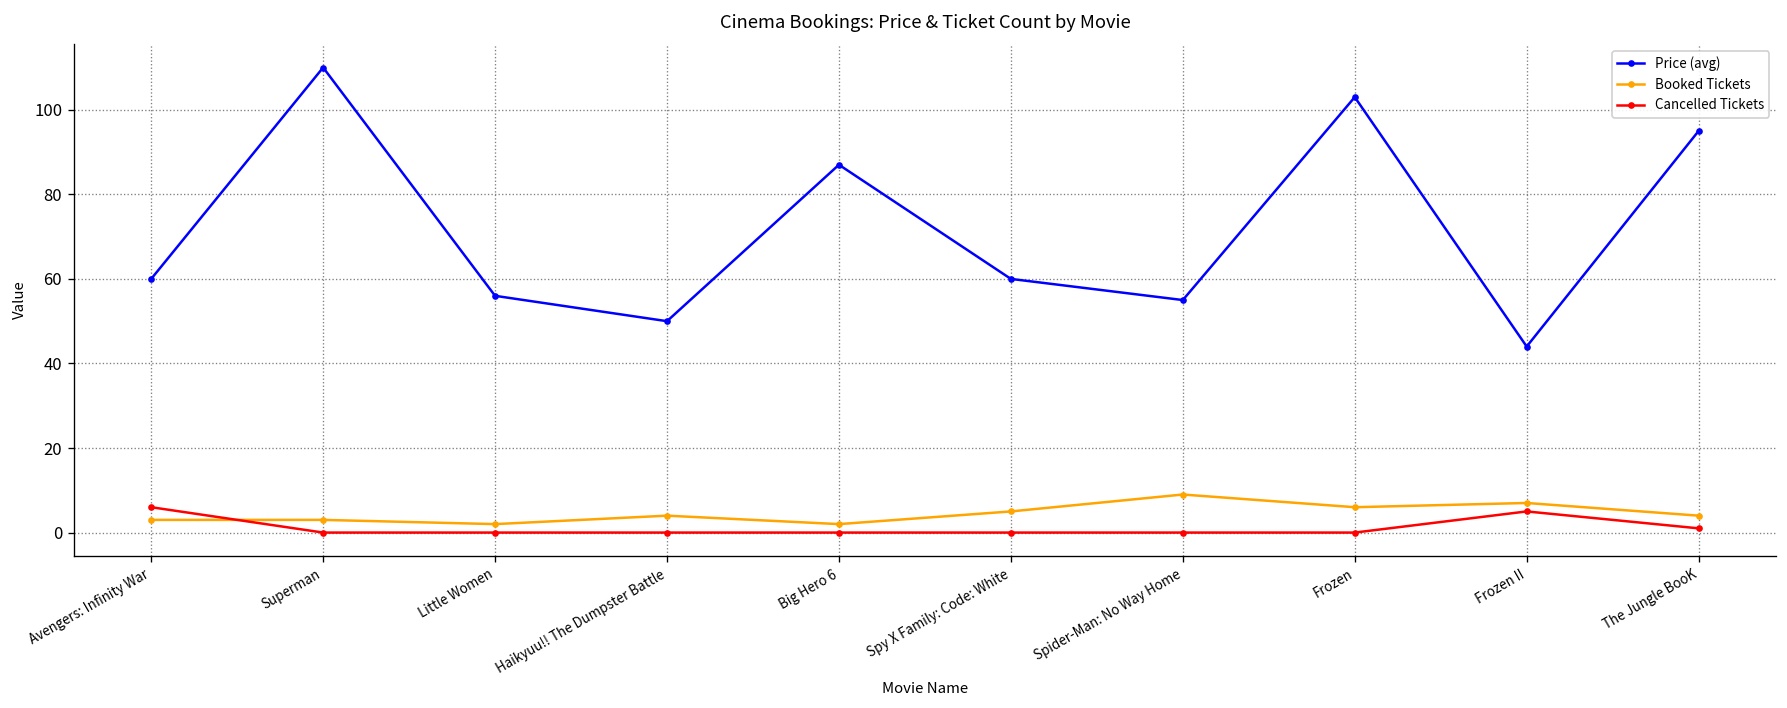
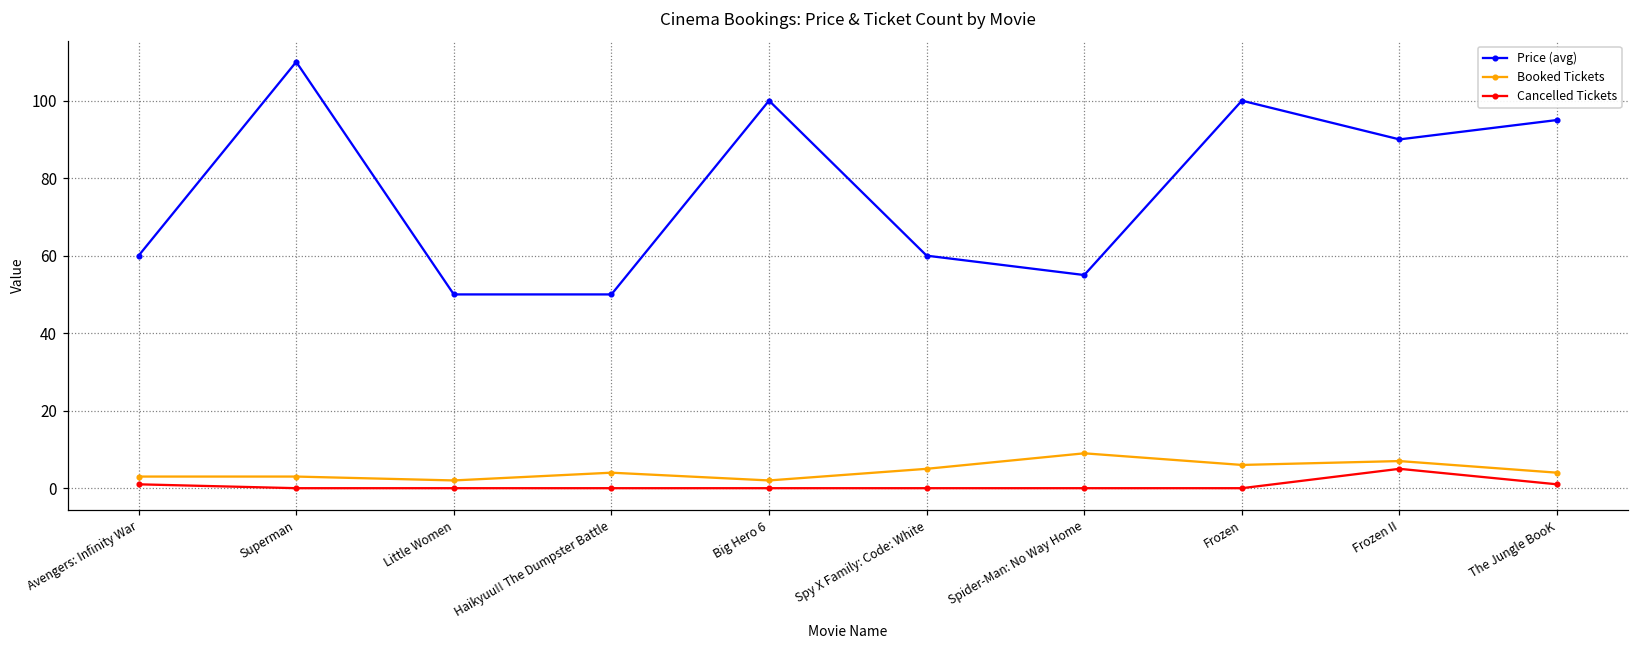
Cancelled Tickets, Avengers: Infinity War: 6 -> 1
Price (avg), Little Women: 56 -> 50
Price (avg), Big Hero 6: 87 -> 100
Price (avg), Frozen: 103 -> 100
Price (avg), Frozen II: 44 -> 90
